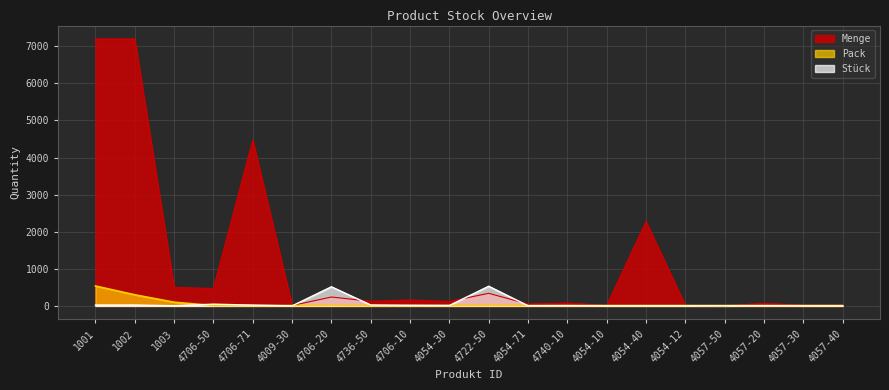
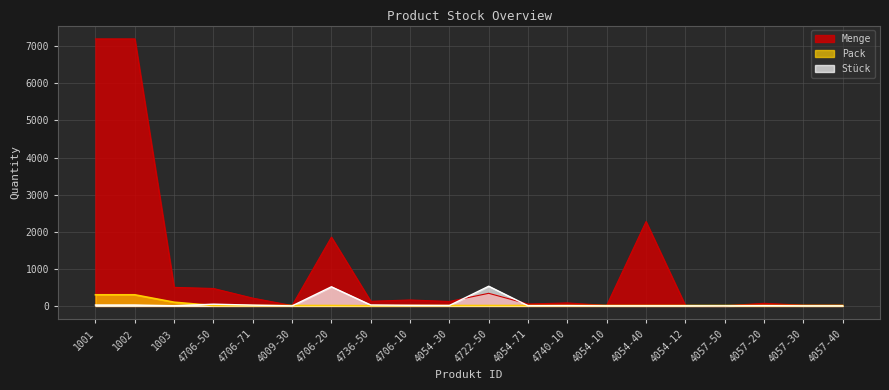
Pack, 1001: 500 -> 300
Menge, 4706-71: 4500 -> 200
Menge, 4706-20: 200 -> 1900
